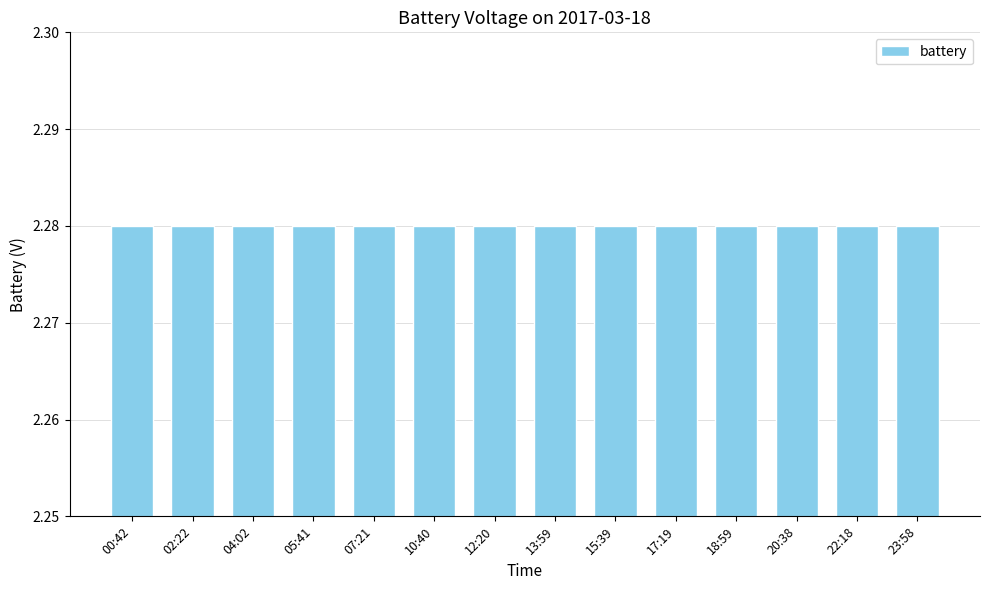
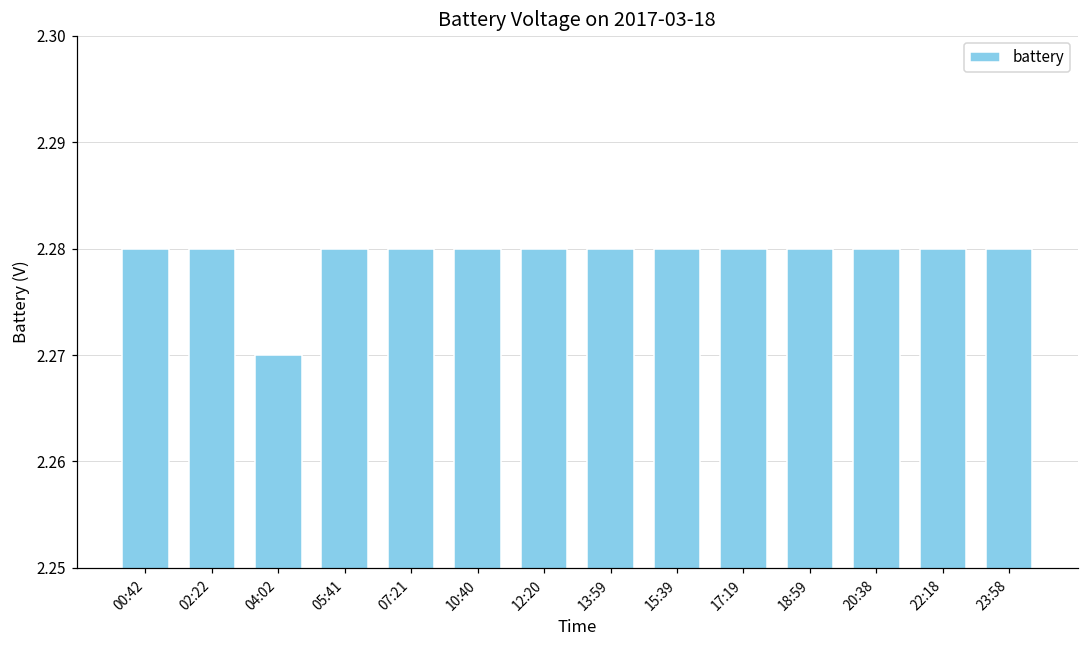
04:02: 2.28 -> 2.27
